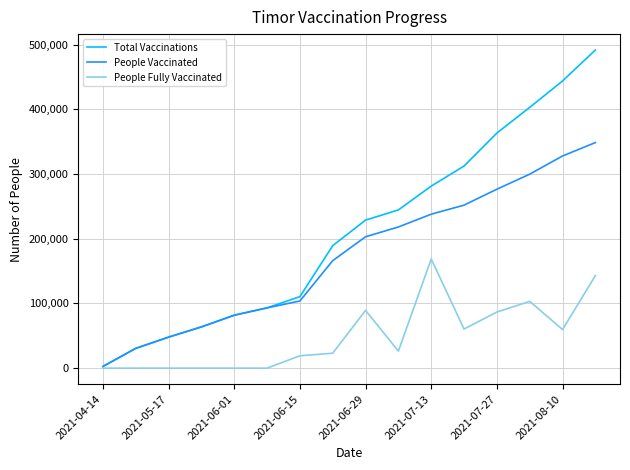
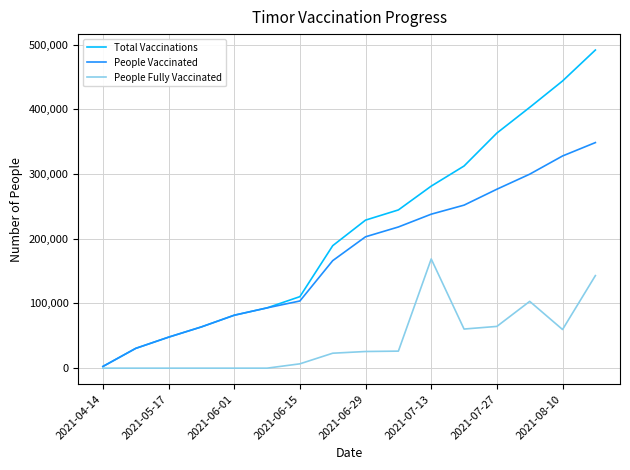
People Fully Vaccinated, 2021-06-15: 20,000 -> 10,000
People Fully Vaccinated, 2021-06-29: 90,000 -> 30,000
People Fully Vaccinated, 2021-07-27: 90,000 -> 60,000
